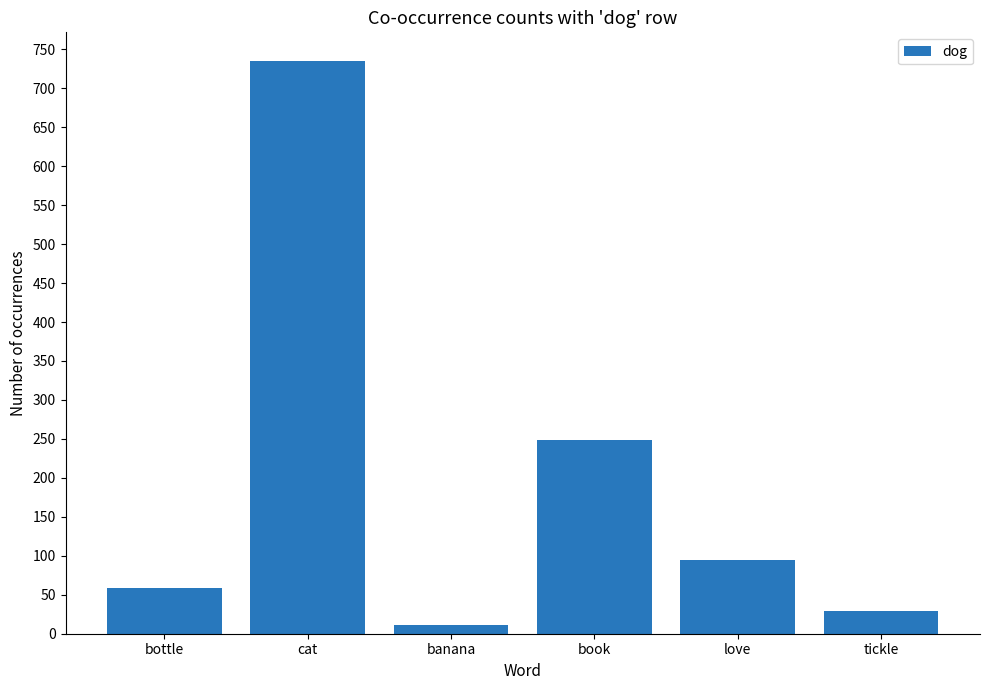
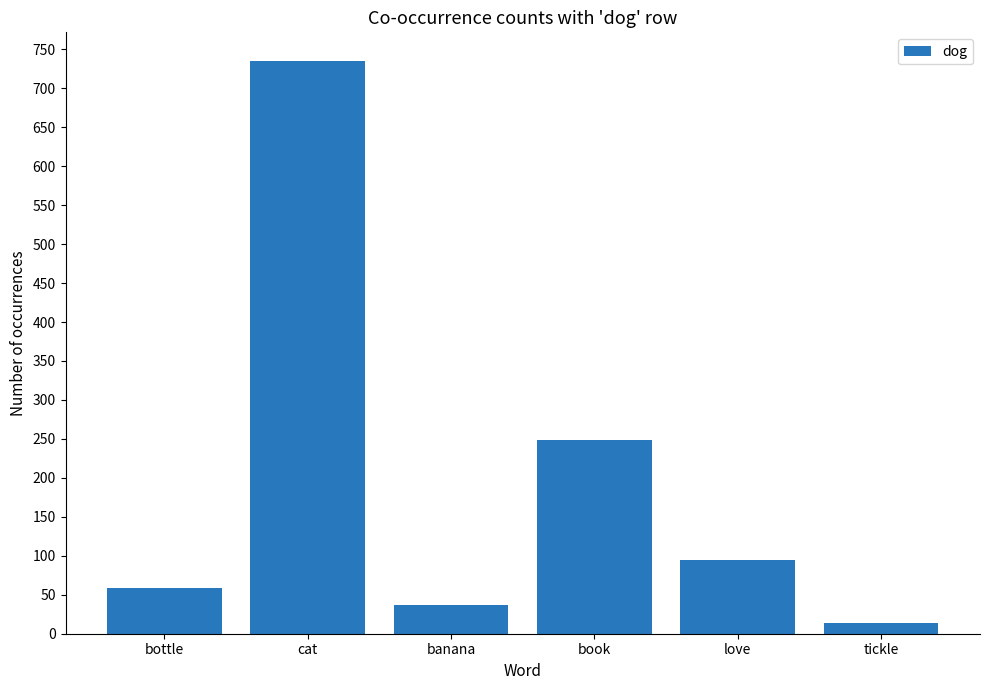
banana: 10 -> 40
tickle: 30 -> 10
